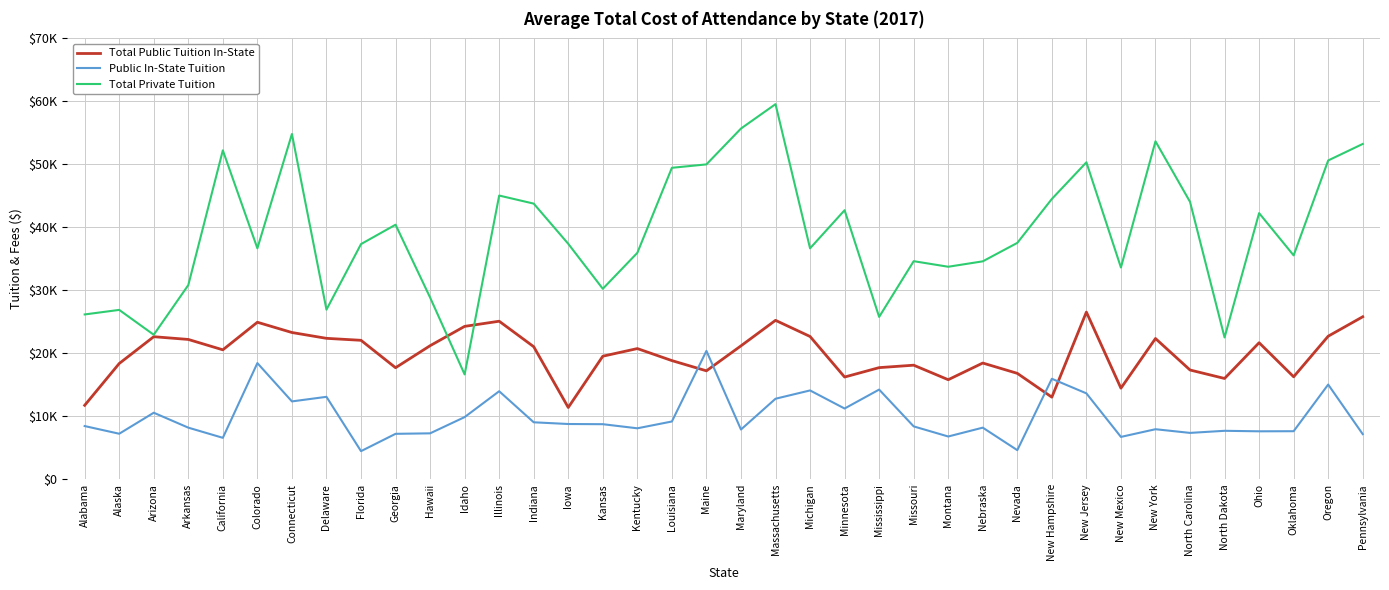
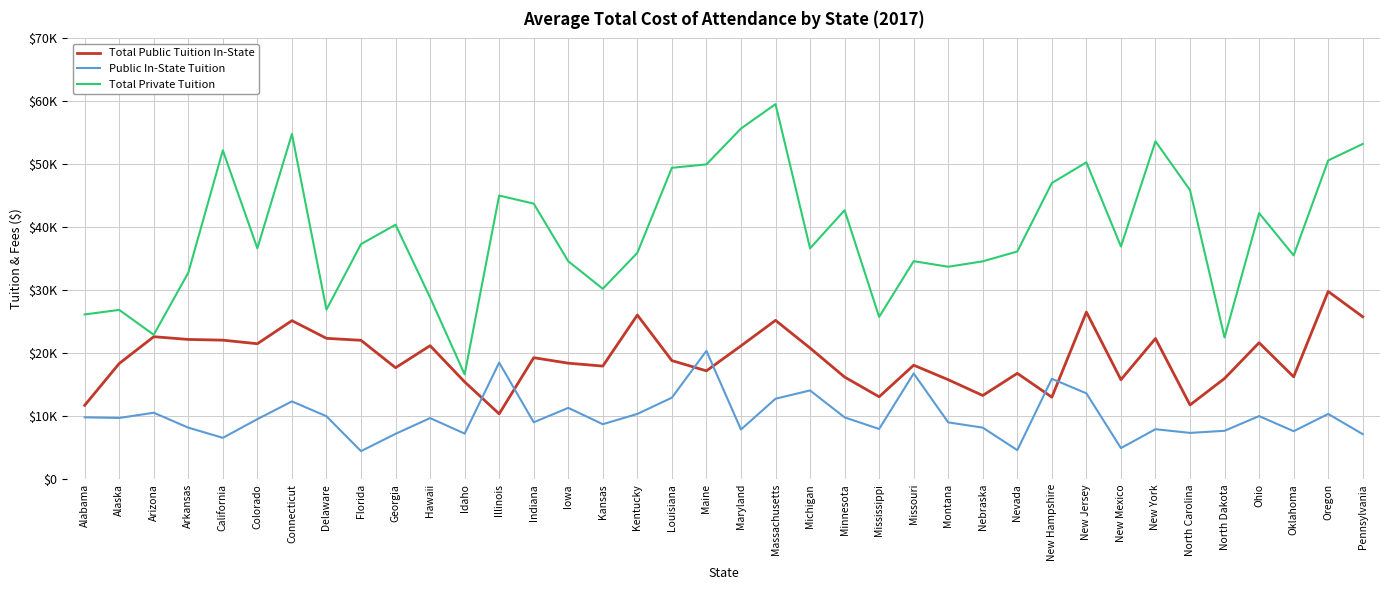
Public In-State Tuition, Alabama: $8000 -> $10000
Public In-State Tuition, Alaska: $7000 -> $10000
Total Private Tuition, Arkansas: $31000 -> $33000
Total Public Tuition In-State, California: $21000 -> $22000
Total Public Tuition In-State, Colorado: $25000 -> $22000
Public In-State Tuition, Colorado: $18000 -> $10000
Total Public Tuition In-State, Connecticut: $23000 -> $25000
Public In-State Tuition, Delaware: $13000 -> $10000
Public In-State Tuition, Hawaii: $7000 -> $10000
Total Public Tuition In-State, Idaho: $24000 -> $15000
Public In-State Tuition, Idaho: $10000 -> $7000
Total Public Tuition In-State, Illinois: $25000 -> $10000
Public In-State Tuition, Illinois: $14000 -> $19000
Total Public Tuition In-State, Indiana: $21000 -> $19000
Total Public Tuition In-State, Iowa: $11000 -> $18000
Public In-State Tuition, Iowa: $9000 -> $11000
Total Private Tuition, Iowa: $37000 -> $35000
Total Public Tuition In-State, Kansas: $20000 -> $18000
Total Public Tuition In-State, Kentucky: $21000 -> $26000
Public In-State Tuition, Kentucky: $8000 -> $10000
Public In-State Tuition, Louisiana: $9000 -> $13000
Total Public Tuition In-State, Michigan: $23000 -> $21000
Public In-State Tuition, Minnesota: $11000 -> $10000
Total Public Tuition In-State, Mississippi: $18000 -> $13000
Public In-State Tuition, Mississippi: $14000 -> $8000
Public In-State Tuition, Missouri: $8000 -> $17000
Public In-State Tuition, Montana: $7000 -> $9000
Total Public Tuition In-State, Nebraska: $18000 -> $13000
Total Private Tuition, Nevada: $38000 -> $36000
Total Private Tuition, New Hampshire: $45000 -> $47000
Total Public Tuition In-State, New Mexico: $14000 -> $16000
Public In-State Tuition, New Mexico: $7000 -> $5000
Total Private Tuition, New Mexico: $34000 -> $37000
Total Public Tuition In-State, North Carolina: $17000 -> $12000
Total Private Tuition, North Carolina: $44000 -> $46000
Public In-State Tuition, Ohio: $8000 -> $10000
Total Public Tuition In-State, Oregon: $23000 -> $30000
Public In-State Tuition, Oregon: $15000 -> $10000
